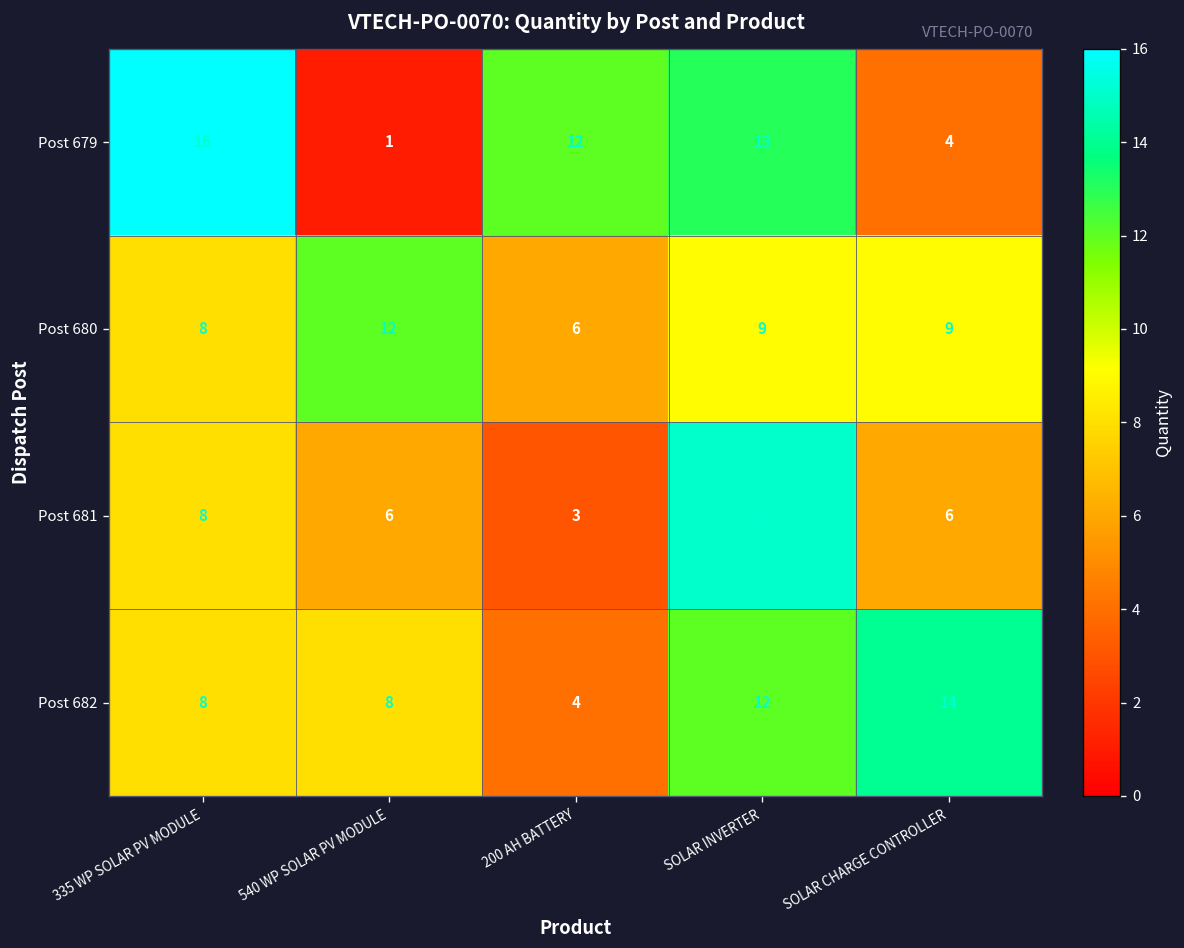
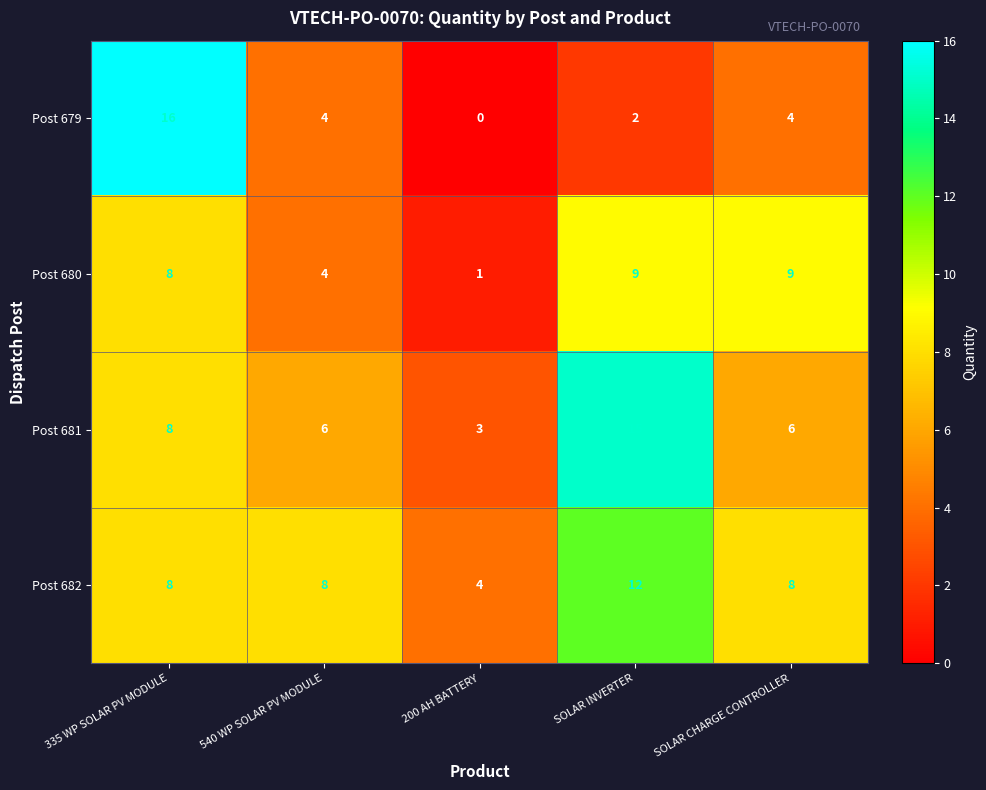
Post 679, 540 WP SOLAR PV MODULE: 1 -> 4
Post 679, 200 AH BATTERY: 12 -> 0
Post 679, SOLAR INVERTER: 13 -> 2
Post 680, 540 WP SOLAR PV MODULE: 12 -> 4
Post 680, 200 AH BATTERY: 6 -> 1
Post 682, SOLAR CHARGE CONTROLLER: 14 -> 8
